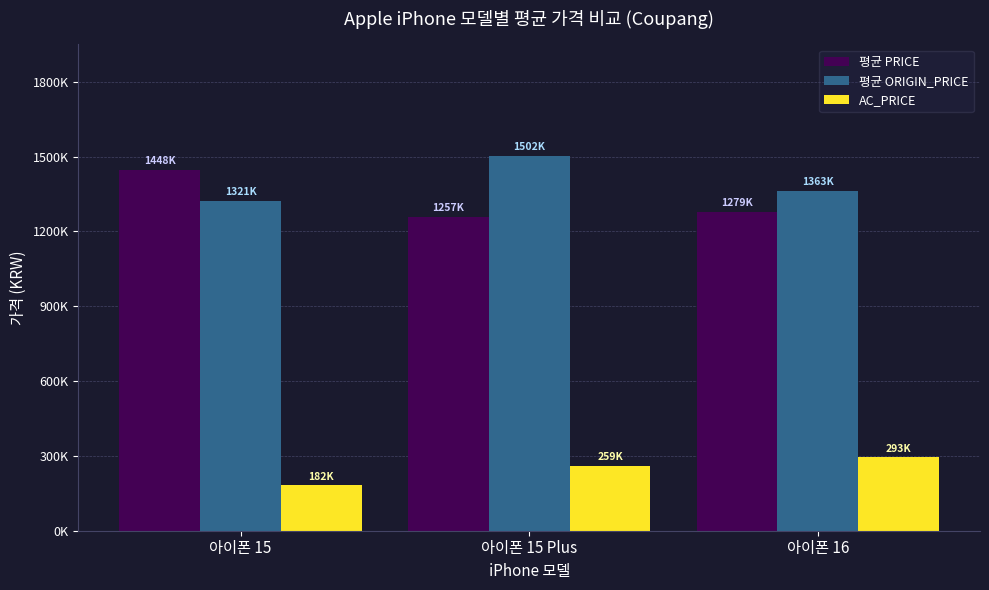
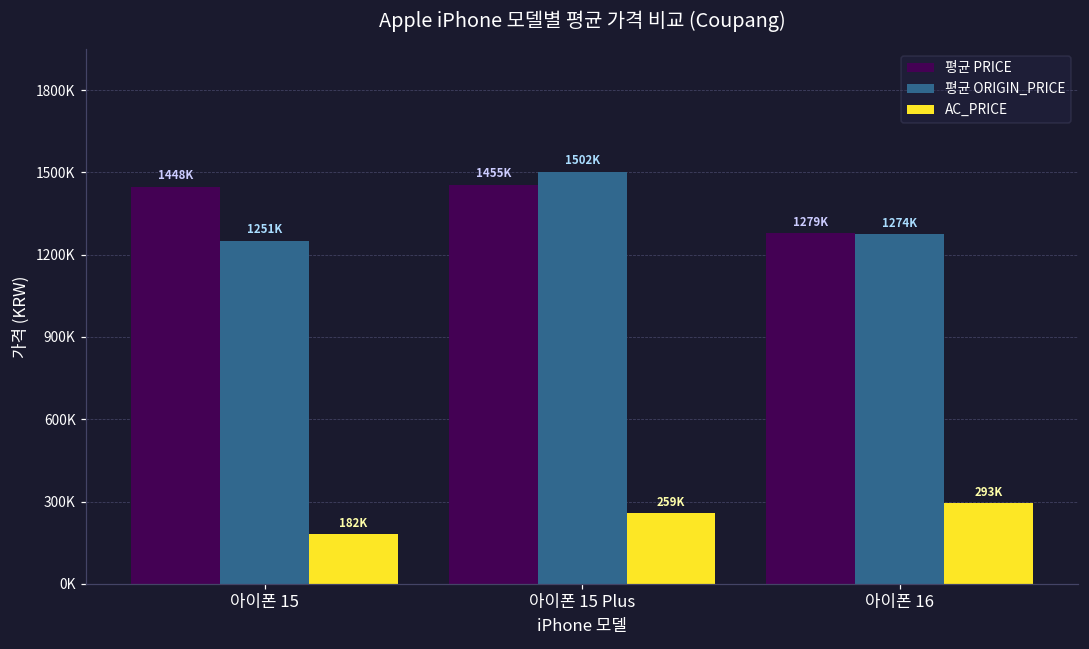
평균 ORIGIN_PRICE, 아이폰 15: 1321K -> 1251K
평균 PRICE, 아이폰 15 Plus: 1257K -> 1455K
평균 ORIGIN_PRICE, 아이폰 16: 1363K -> 1274K
